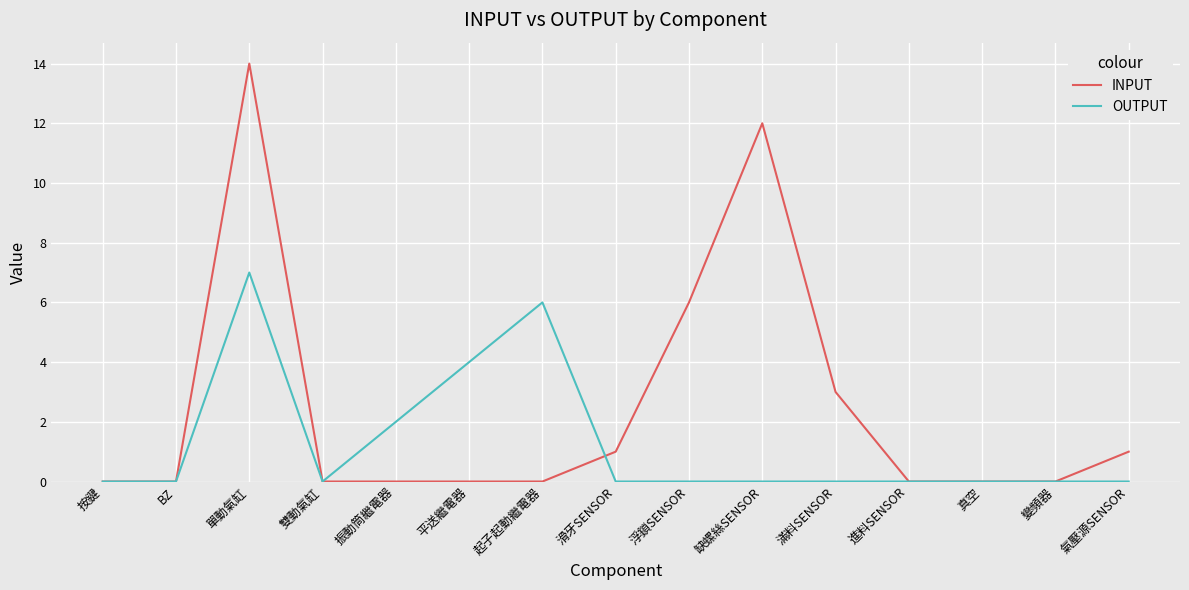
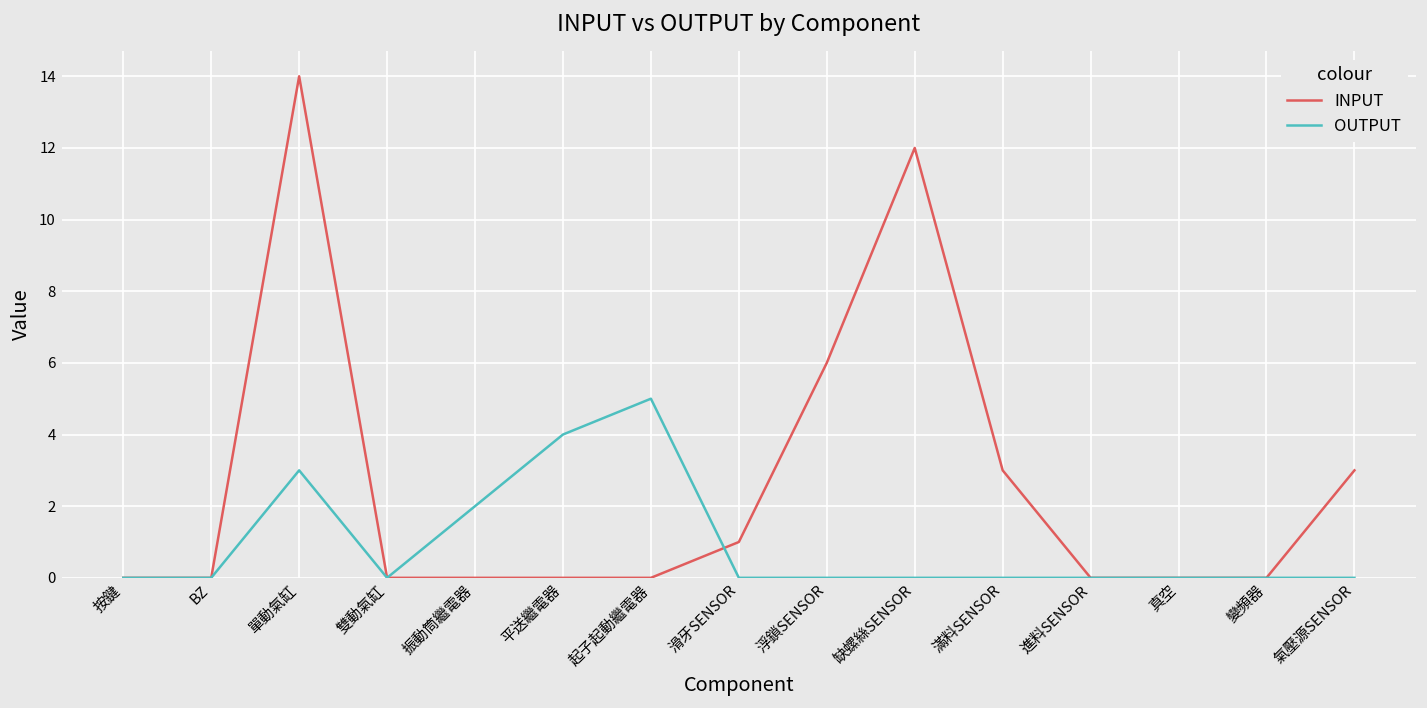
OUTPUT, 單動氣缸: 7 -> 3
OUTPUT, 起子起動繼電器: 6 -> 5
INPUT, 氣壓源SENSOR: 1 -> 3
